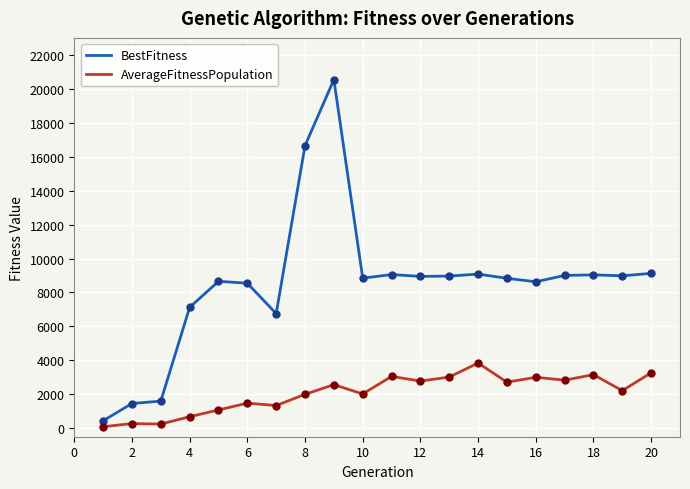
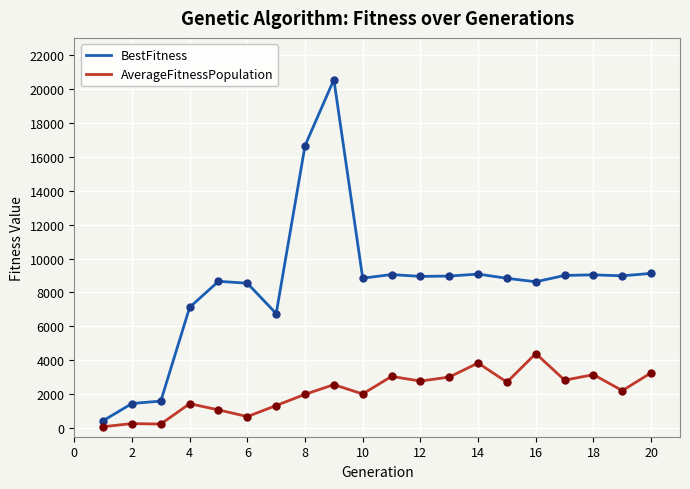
AverageFitnessPopulation, 4: 700 -> 1400
AverageFitnessPopulation, 6: 1500 -> 700
AverageFitnessPopulation, 16: 3000 -> 4400
